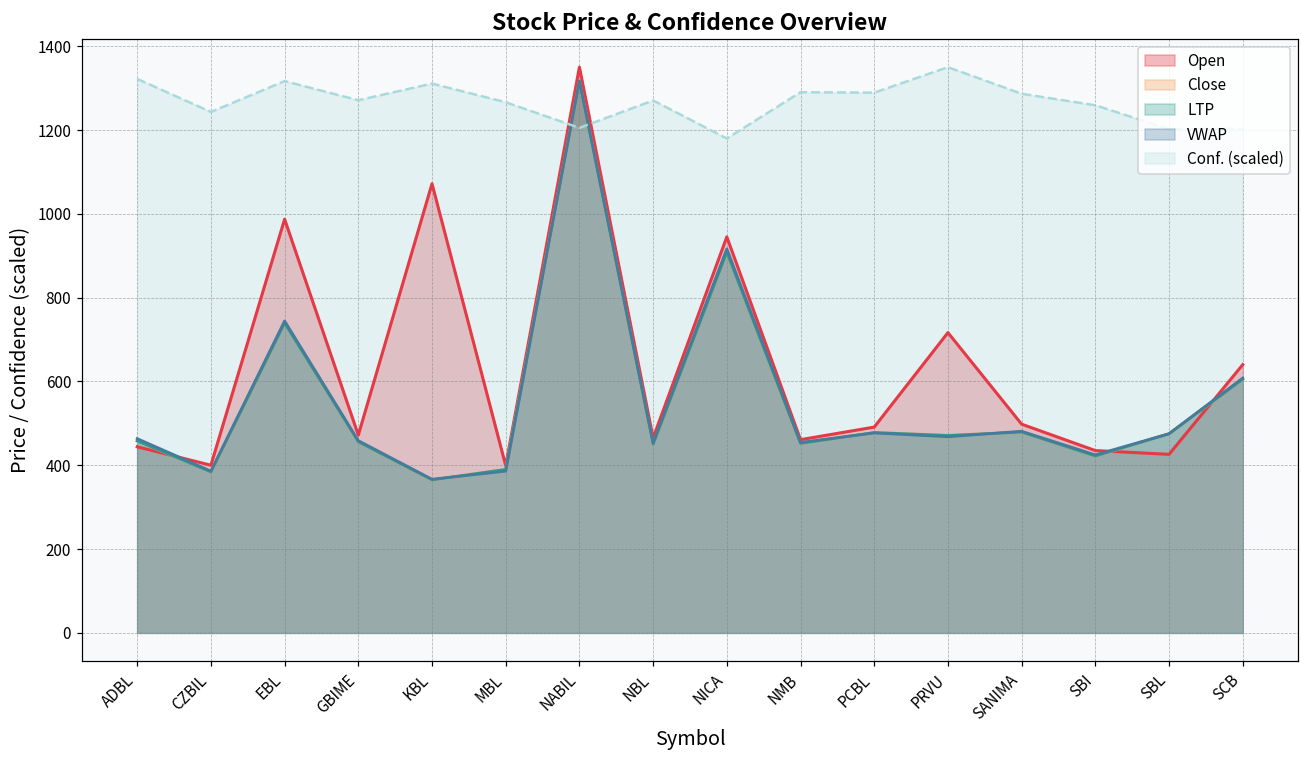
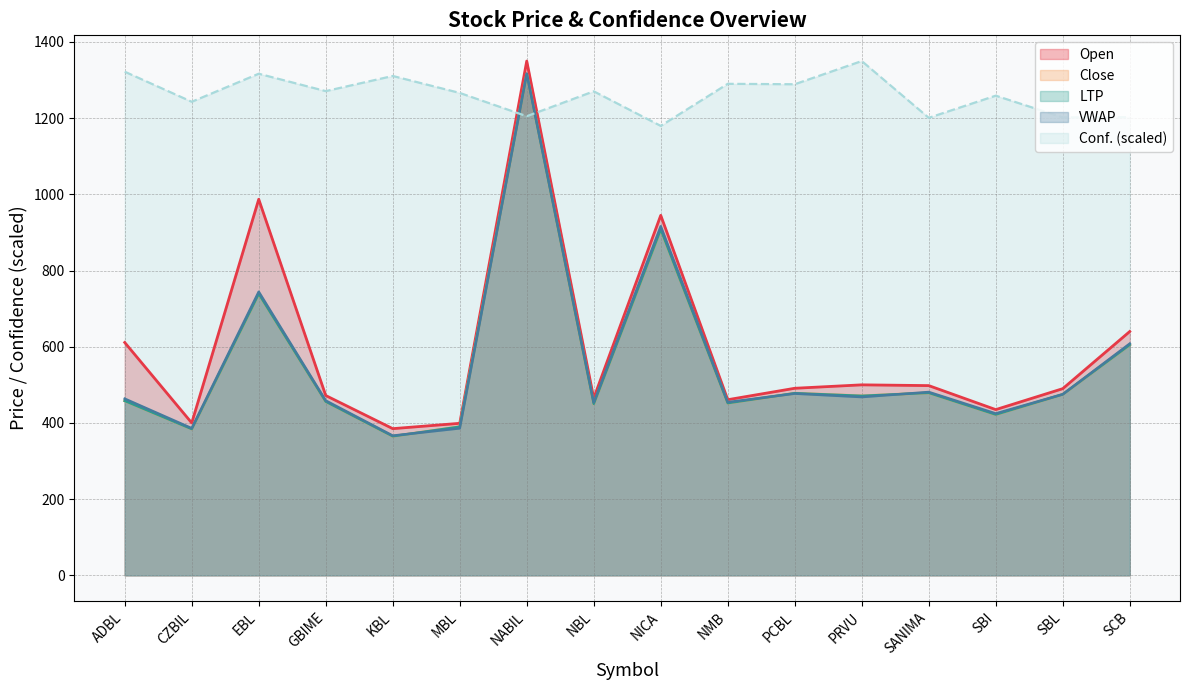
Open, ADBL: 440 -> 610
Open, KBL: 1070 -> 390
Open, PRVU: 720 -> 500
Conf. (scaled), SANIMA: 1290 -> 1200
Open, SBL: 430 -> 490
